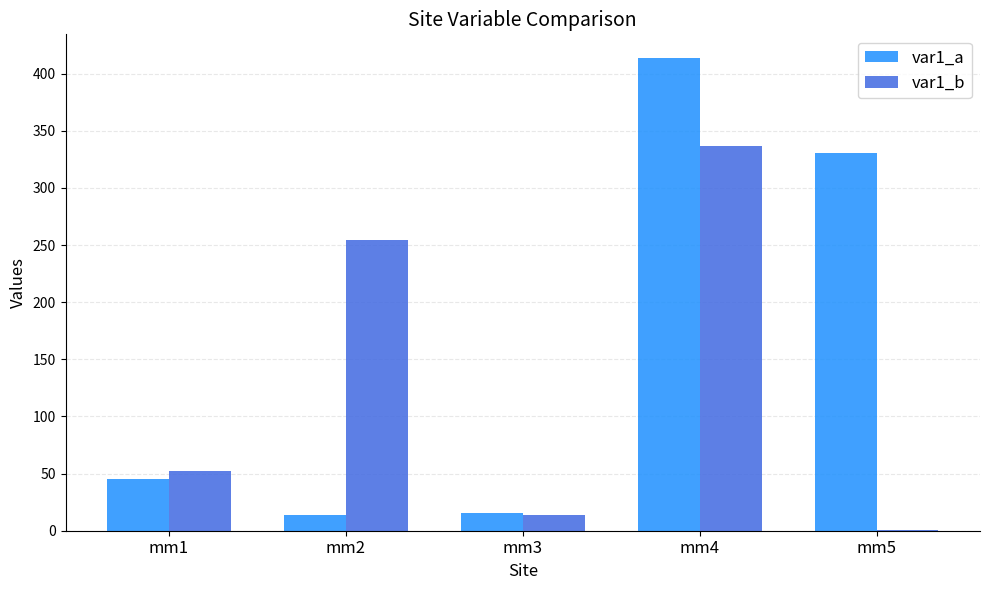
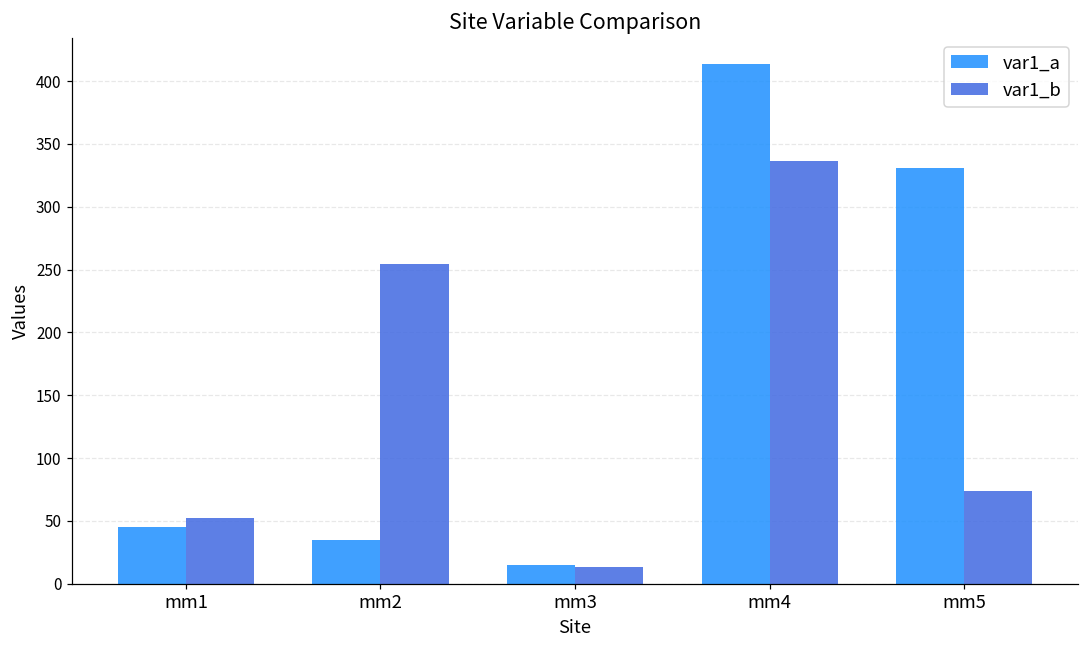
var1_a, mm2: 13 -> 35
var1_b, mm5: 1 -> 74
